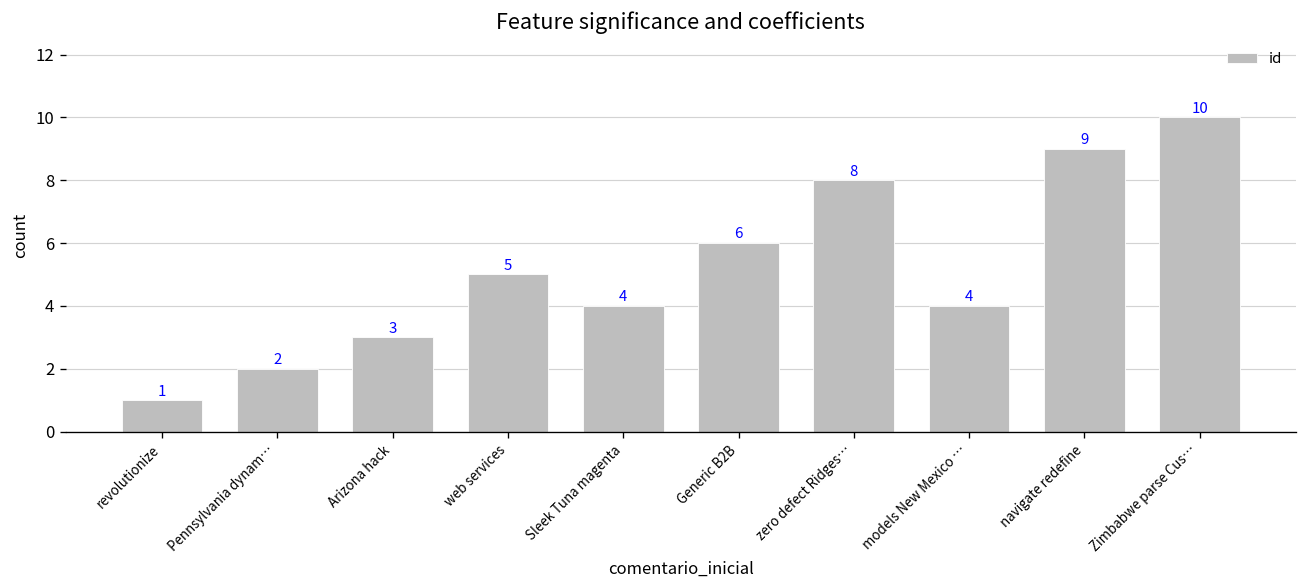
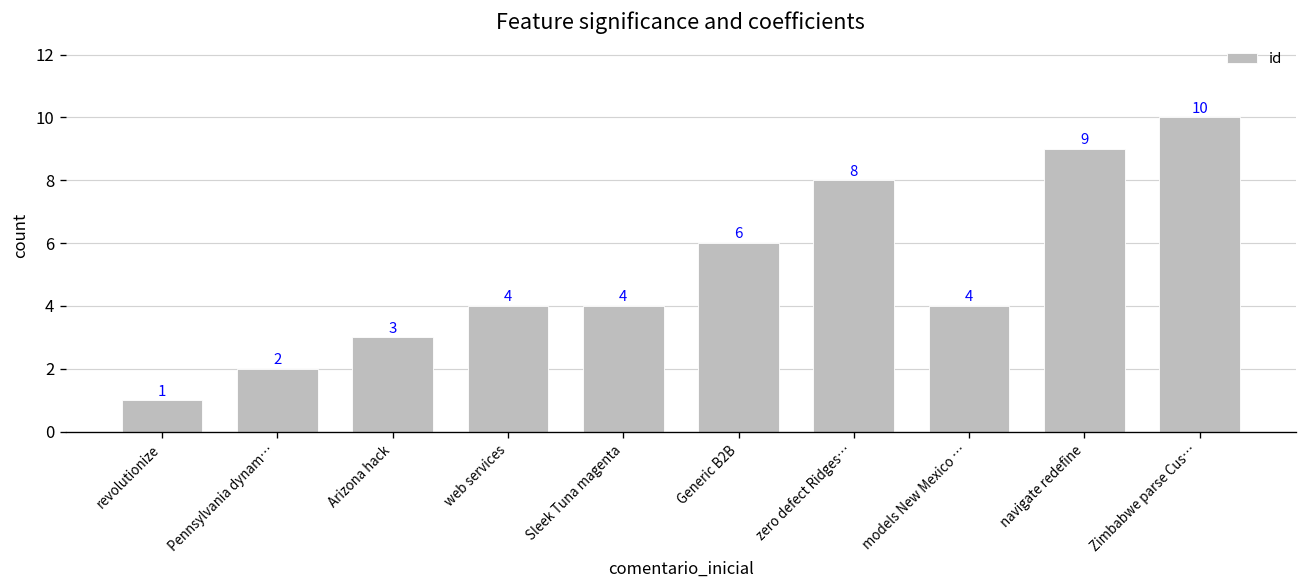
web services: 5 -> 4
